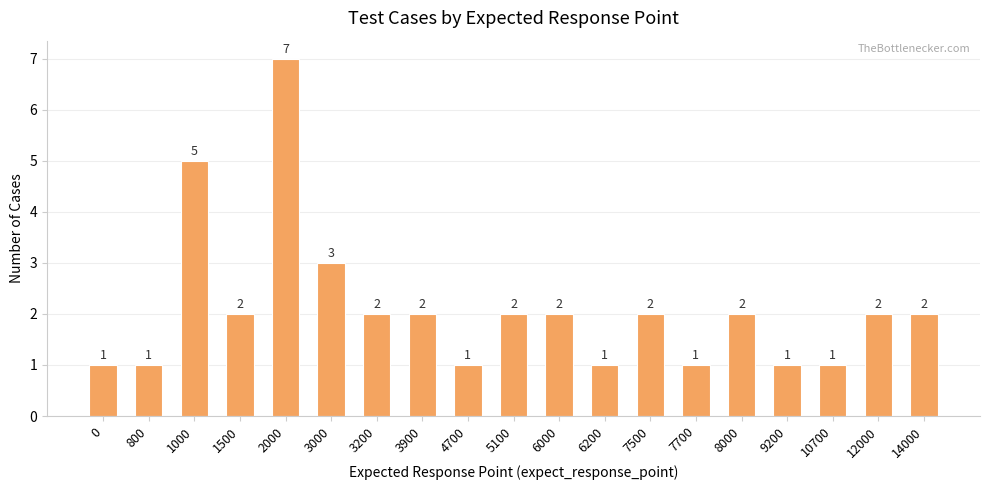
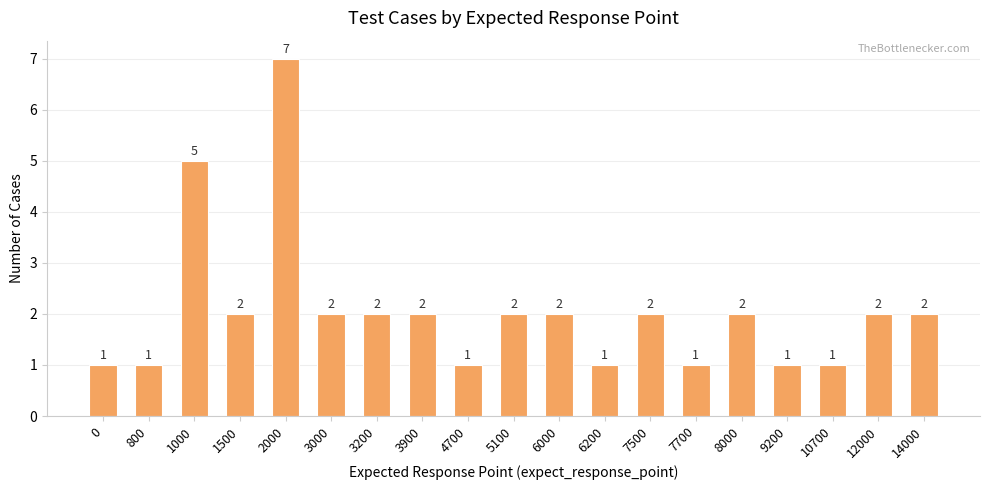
3000: 3 -> 2
